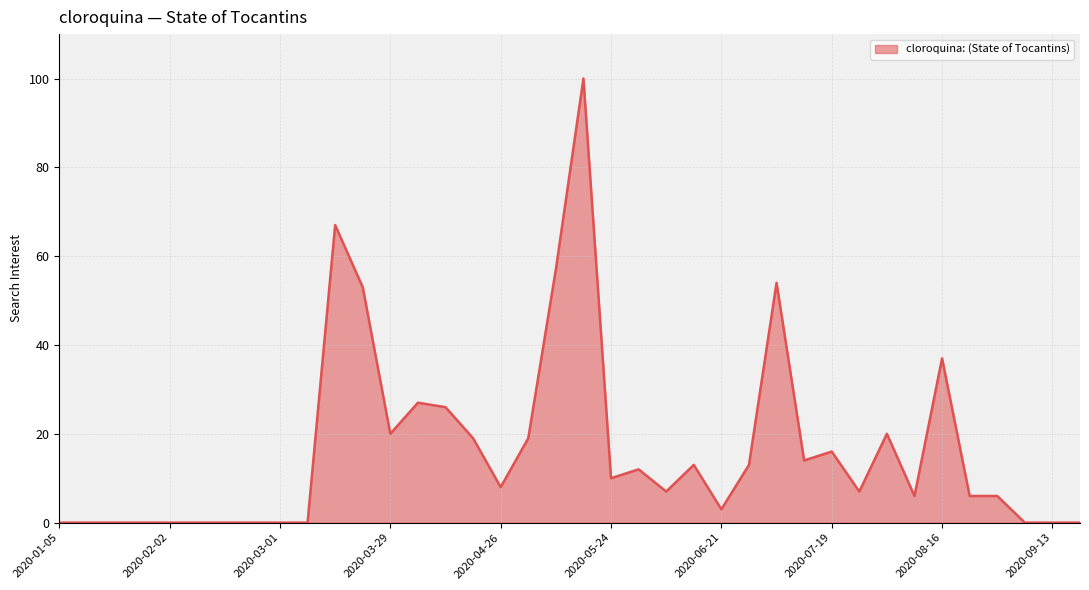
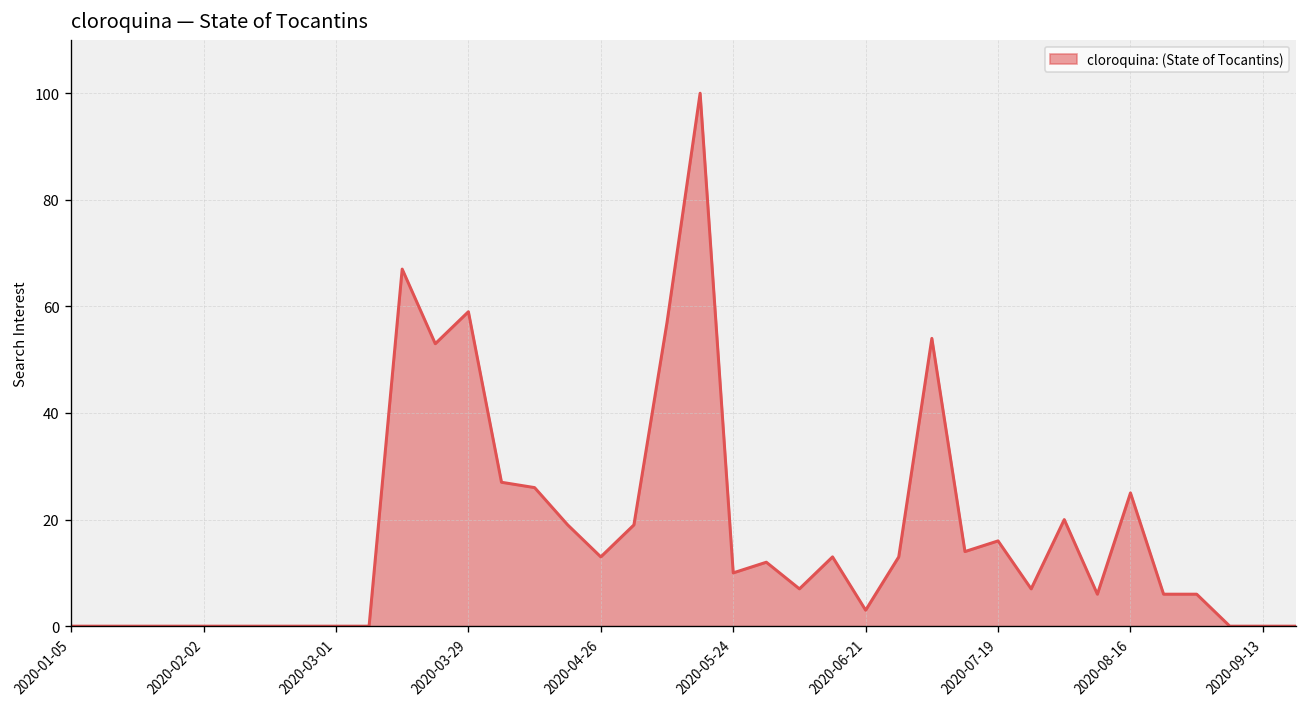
2020-03-29: 20 -> 59
2020-04-26: 8 -> 13
2020-08-16: 37 -> 25
